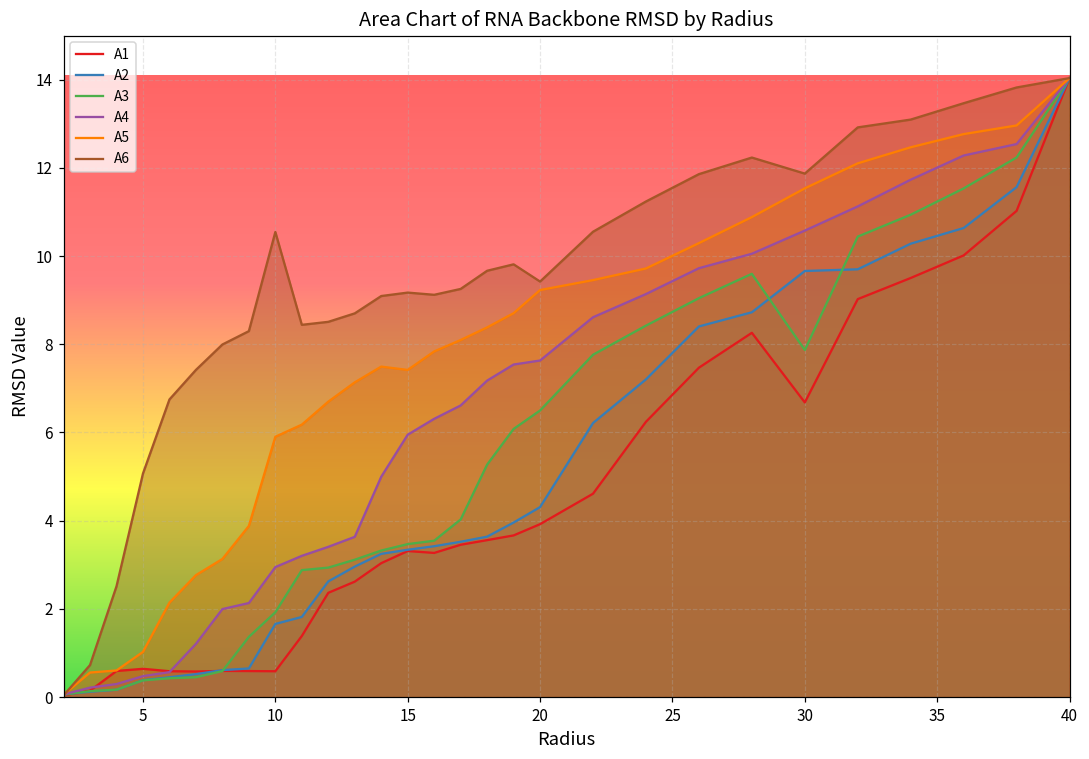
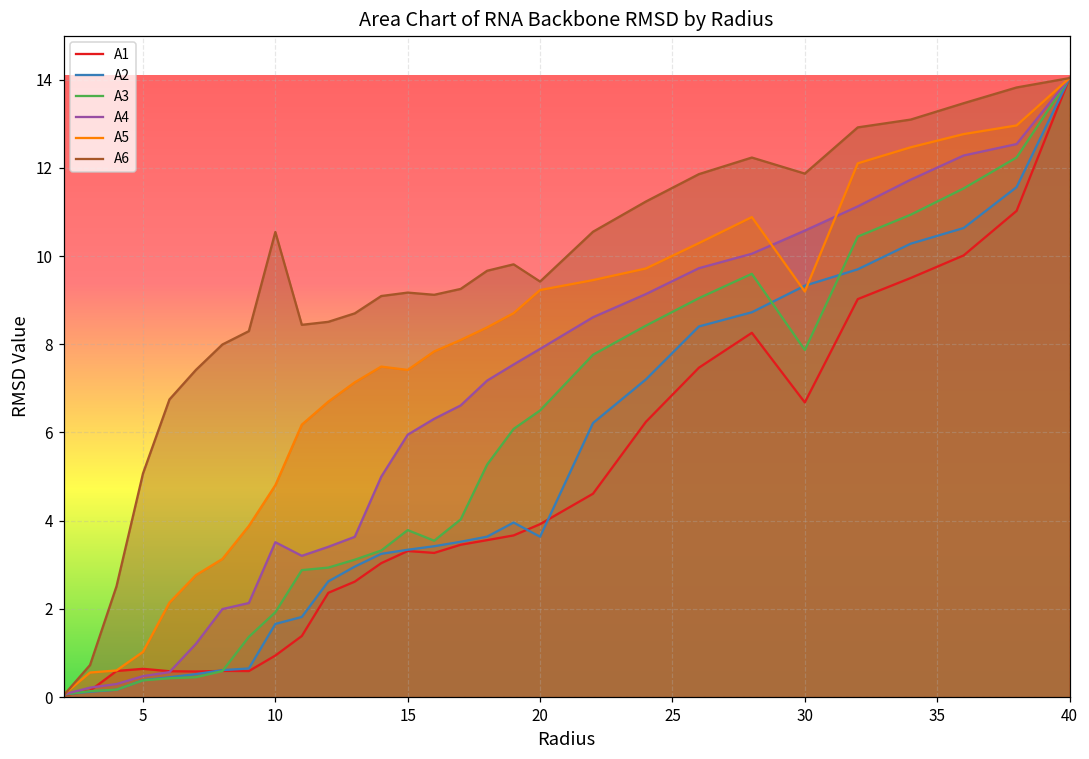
A1, 10: 0.6 -> 0.9
A4, 10: 2.9 -> 3.5
A5, 10: 5.9 -> 4.8
A3, 15: 3.5 -> 3.8
A2, 20: 4.3 -> 3.6
A4, 20: 7.6 -> 7.9
A2, 30: 9.7 -> 9.3
A5, 30: 11.5 -> 9.2
